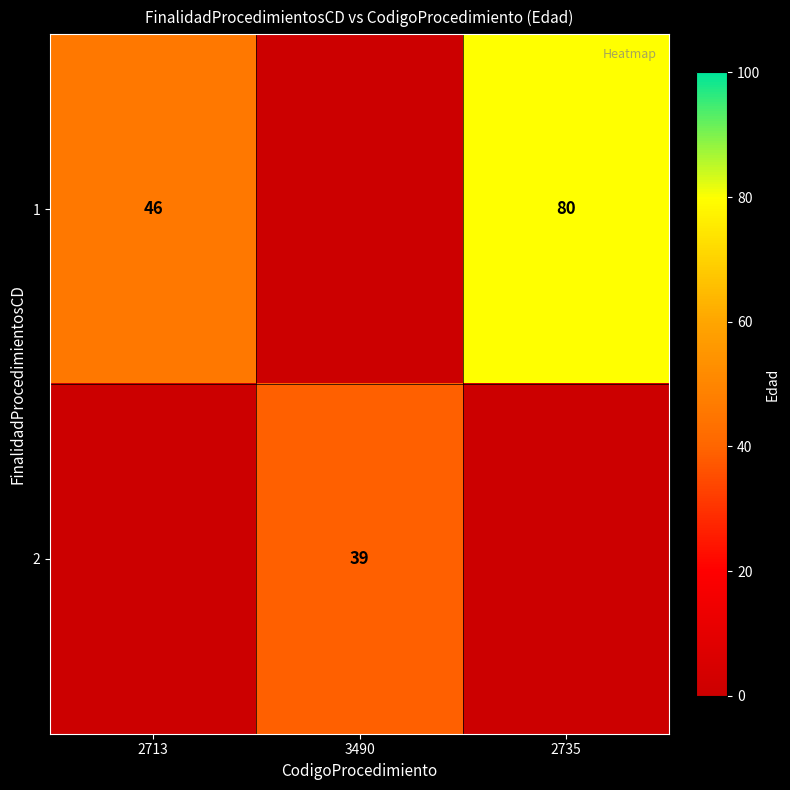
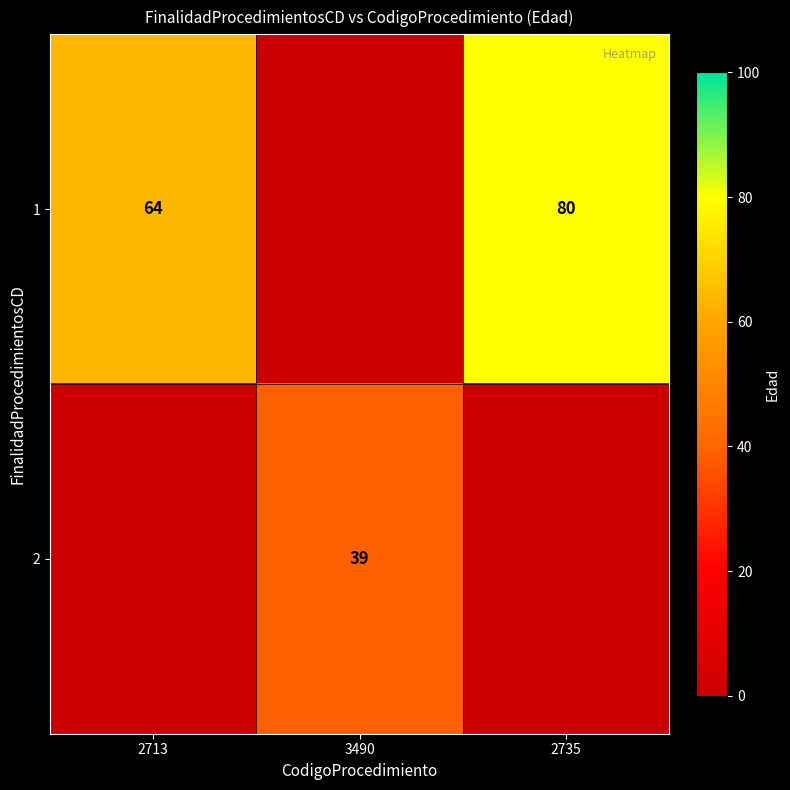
1, 2713: 46 -> 64
